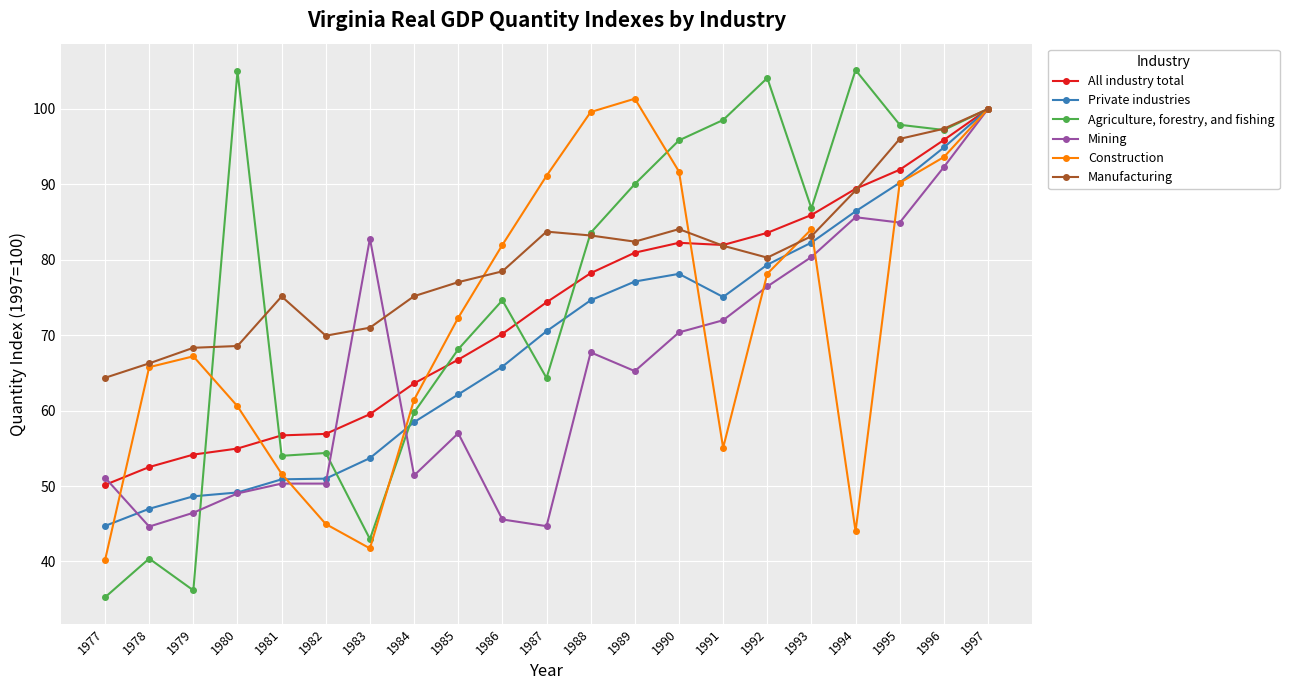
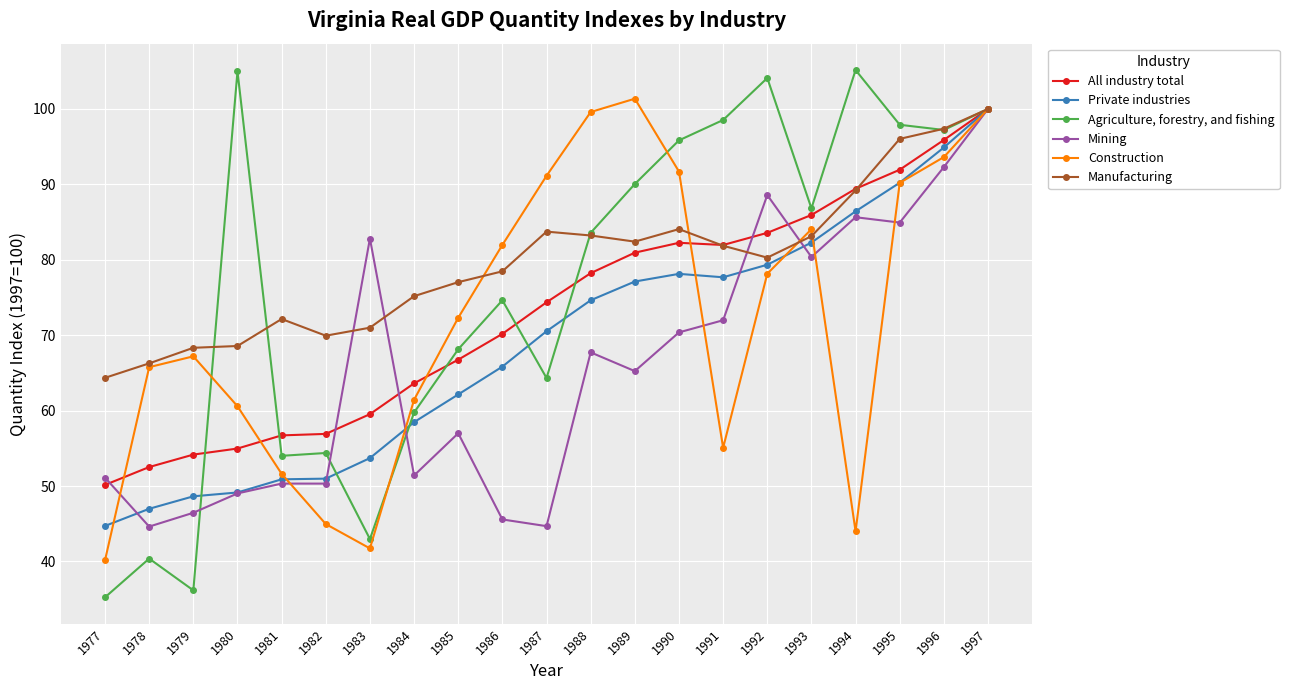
Manufacturing, 1981: 75 -> 72
Private industries, 1991: 75 -> 78
Mining, 1992: 76 -> 89
